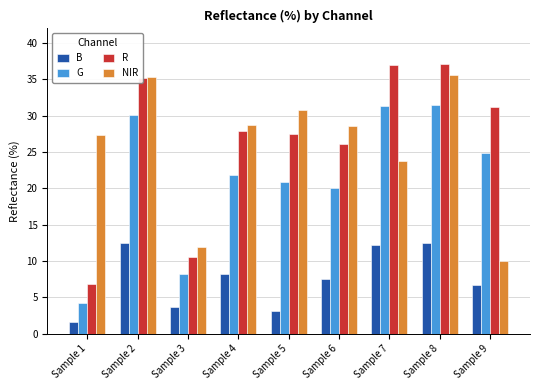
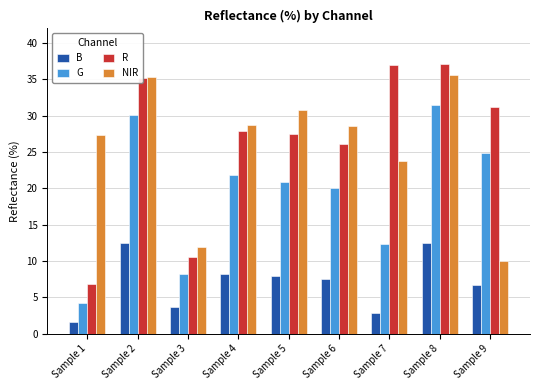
B, Sample 5: 3 -> 8
B, Sample 7: 12 -> 3
G, Sample 7: 31 -> 12
